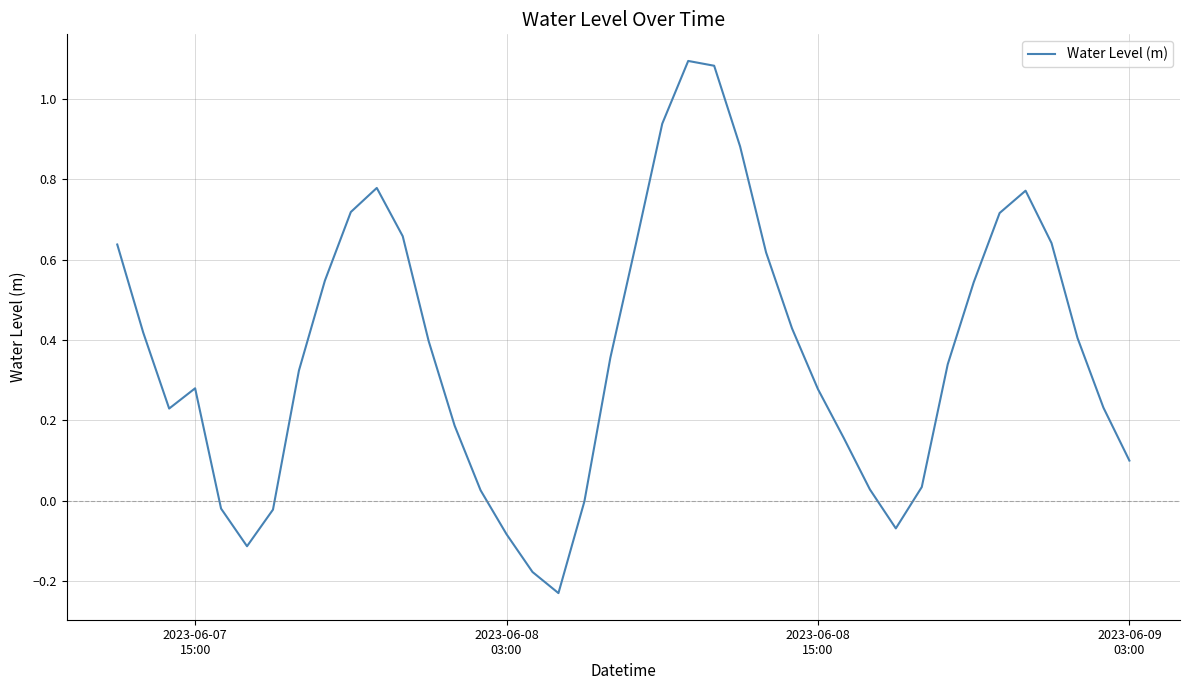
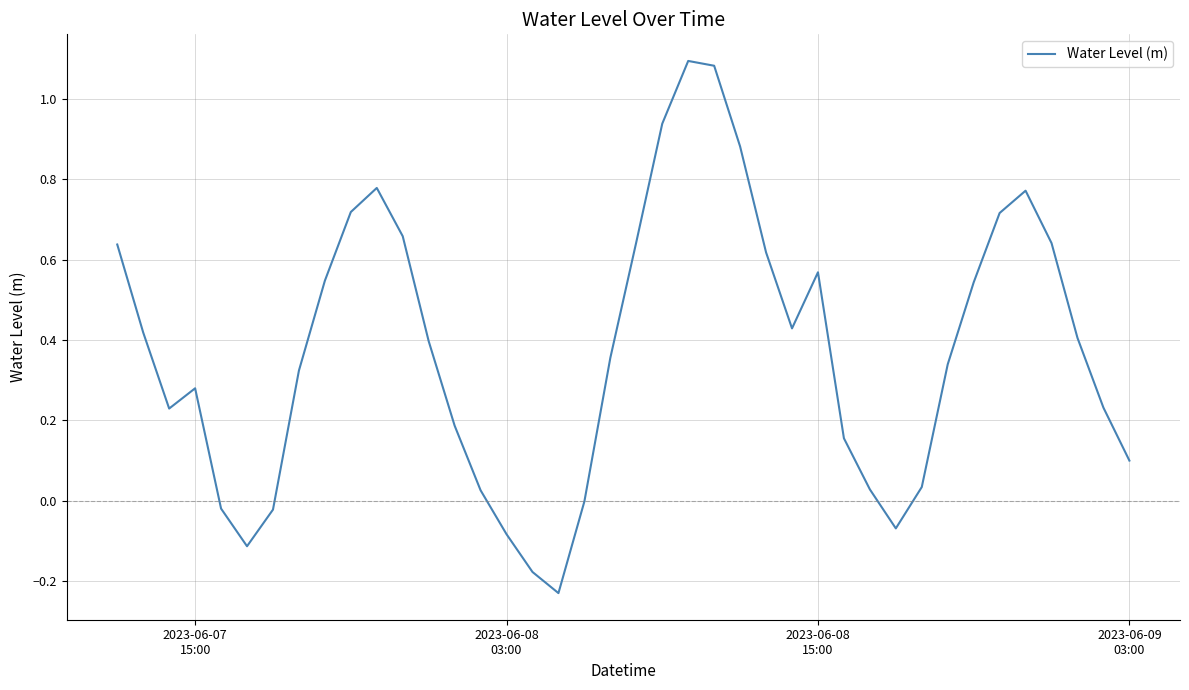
2023-06-08 15:00: 0.28 -> 0.57
